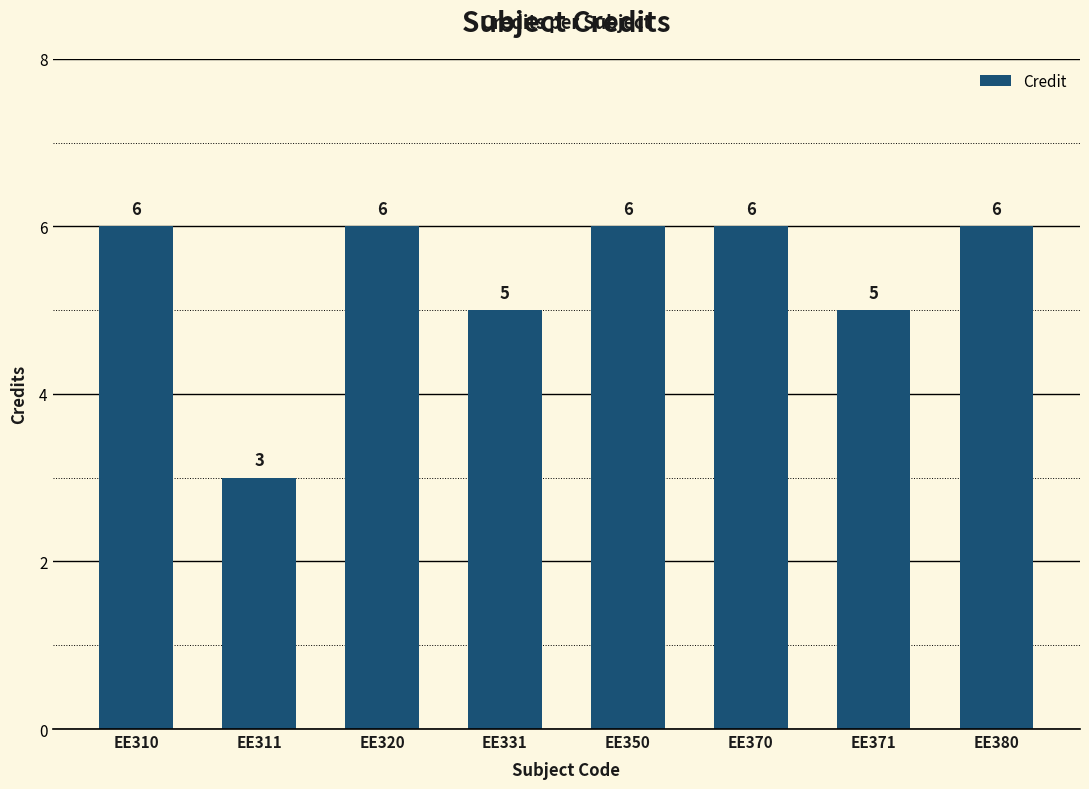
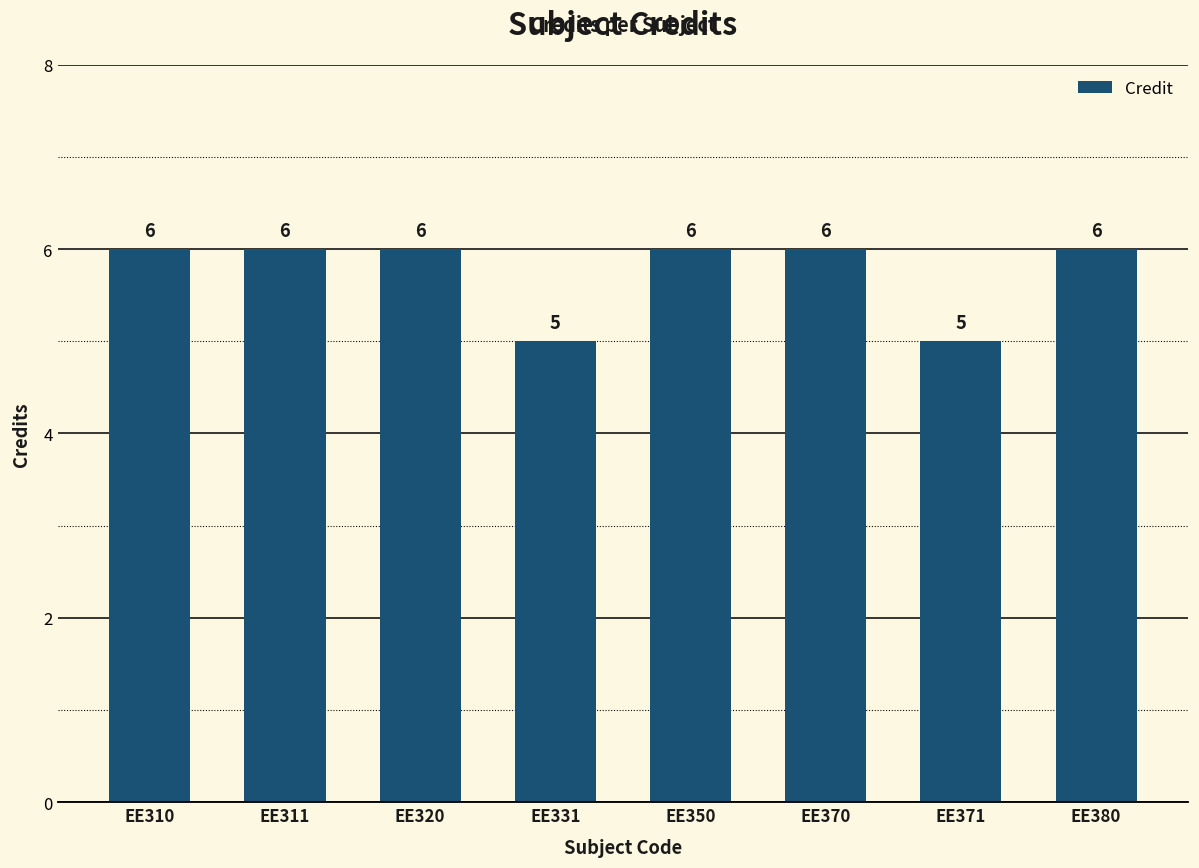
EE311: 3 -> 6
